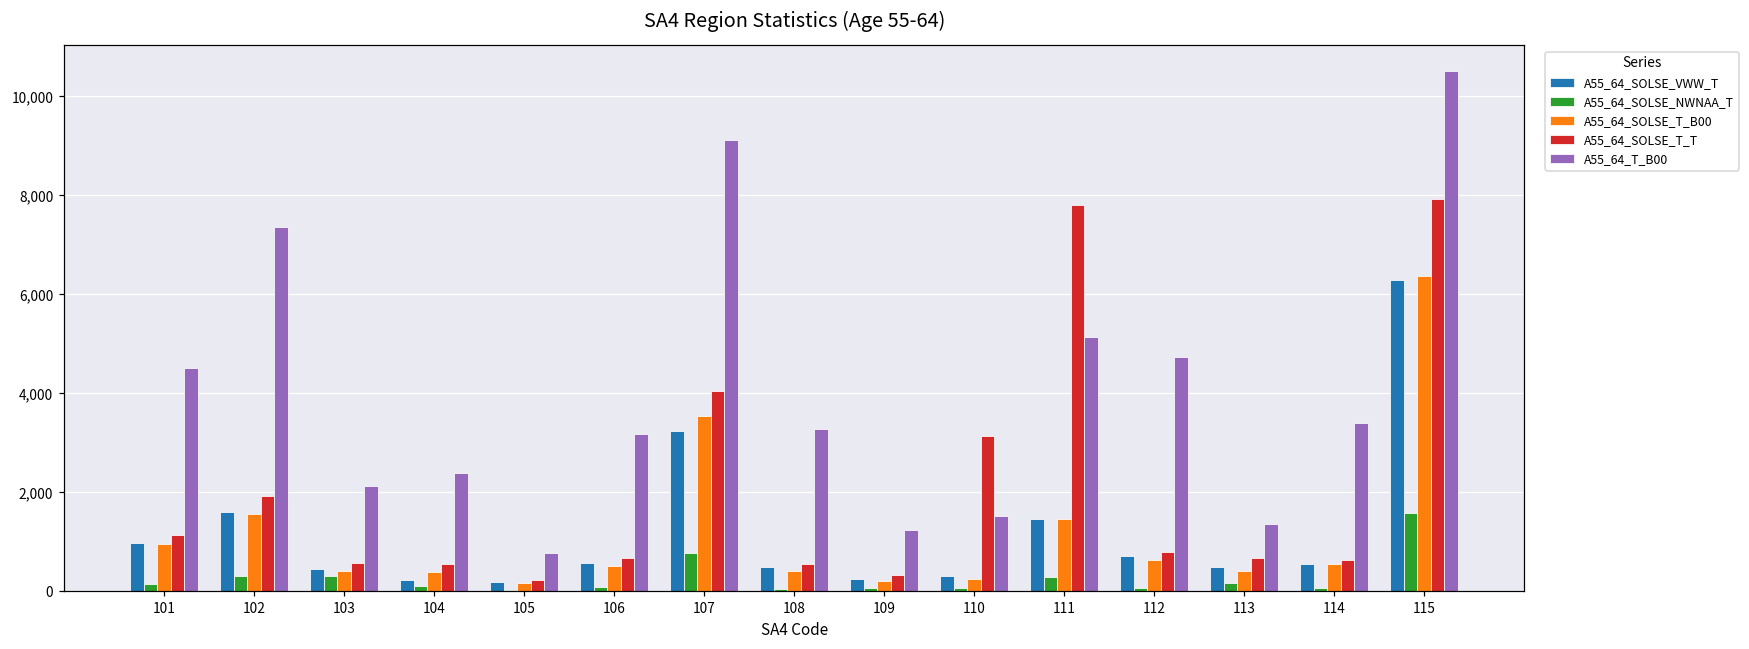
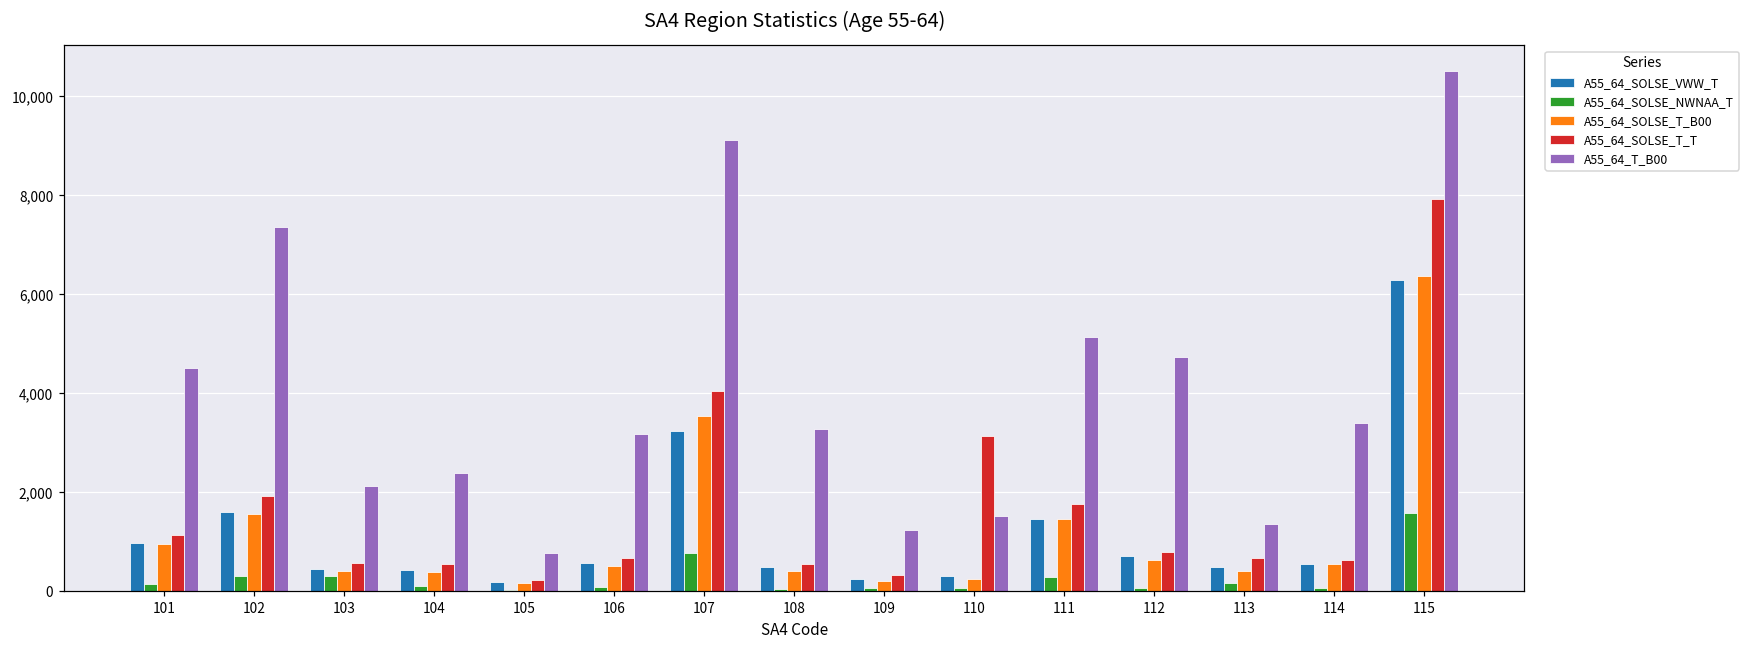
A55_64_SOLSE_VWW_T, 104: 200 -> 400
A55_64_SOLSE_T_T, 111: 7,800 -> 1,800
